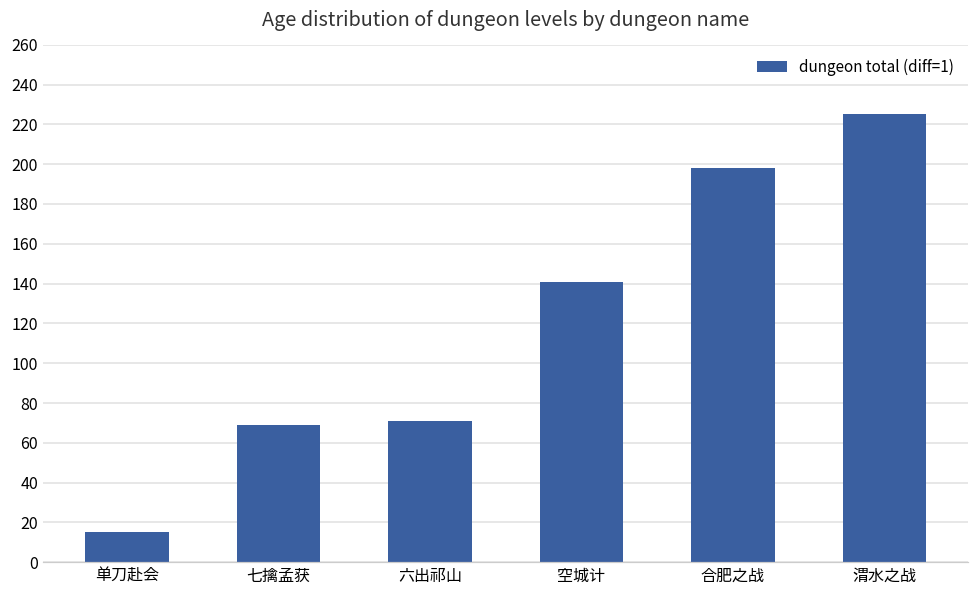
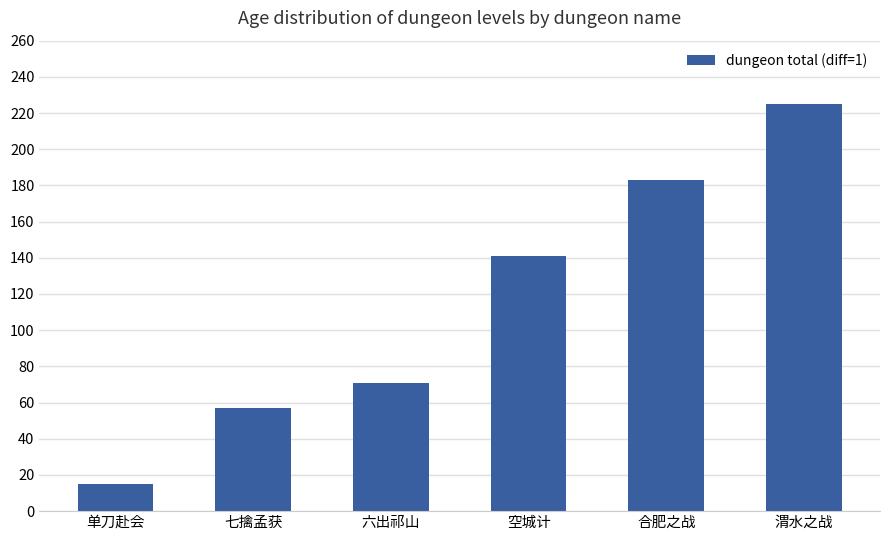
七擒孟获: 69 -> 57
合肥之战: 198 -> 183
